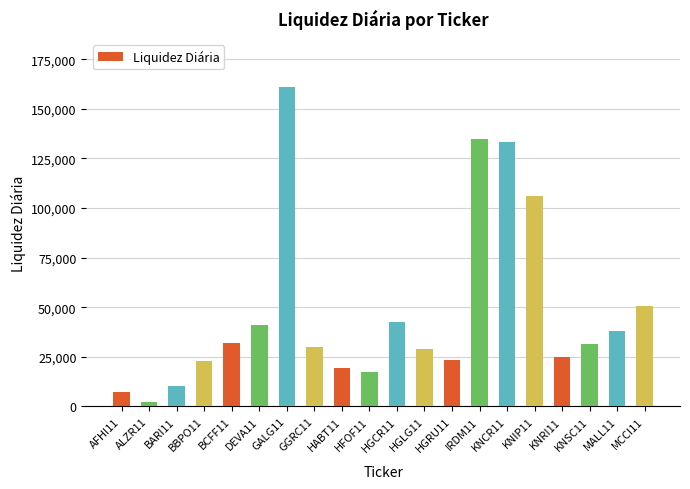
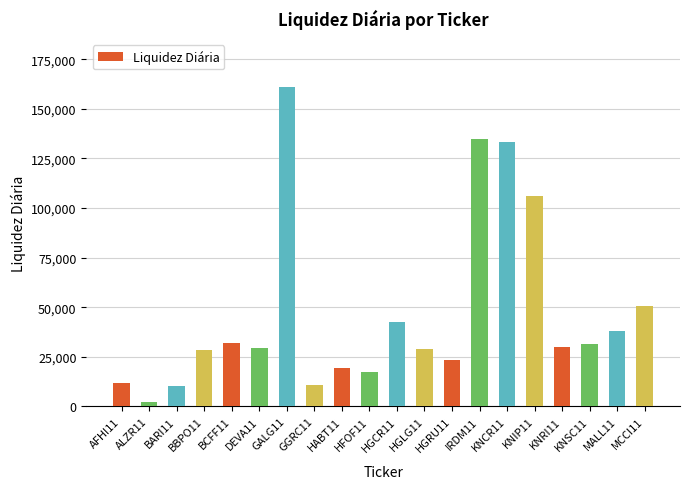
AFHI11: 7,000 -> 12,000
BBPO11: 23,000 -> 28,000
DEVA11: 41,000 -> 29,000
GGRC11: 30,000 -> 11,000
KNRI11: 25,000 -> 30,000
